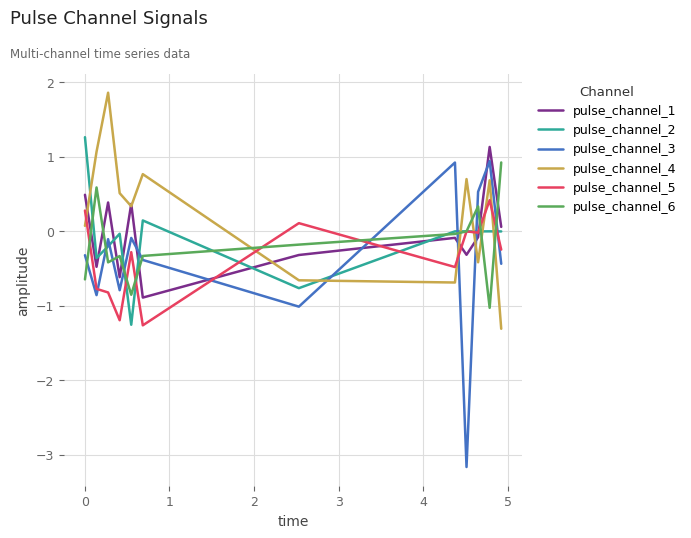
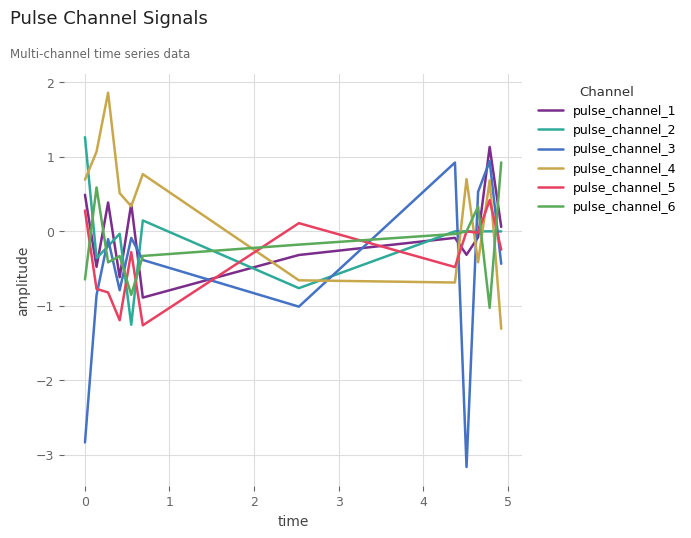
pulse_channel_3, 0: -0.3 -> -2.8
pulse_channel_4, 0: 0.1 -> 0.7
